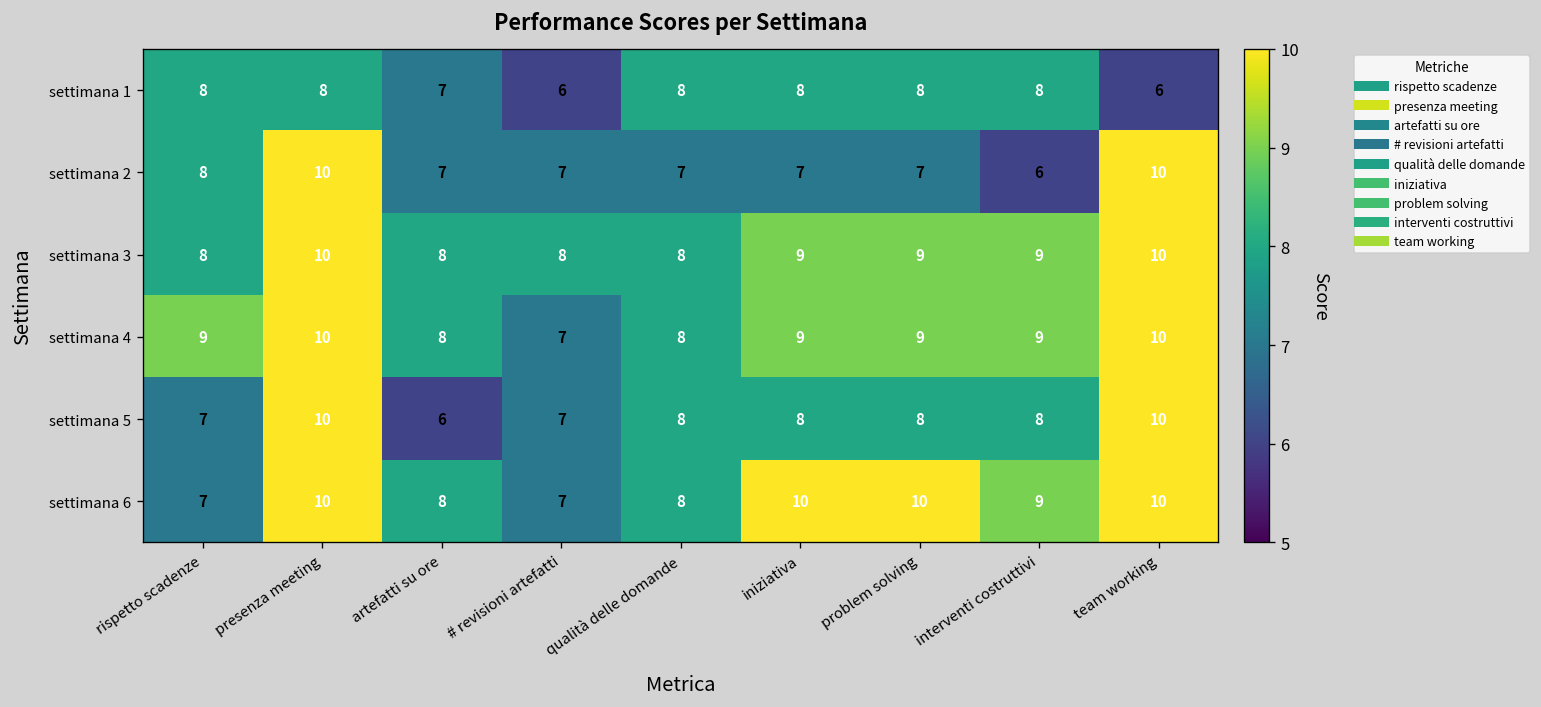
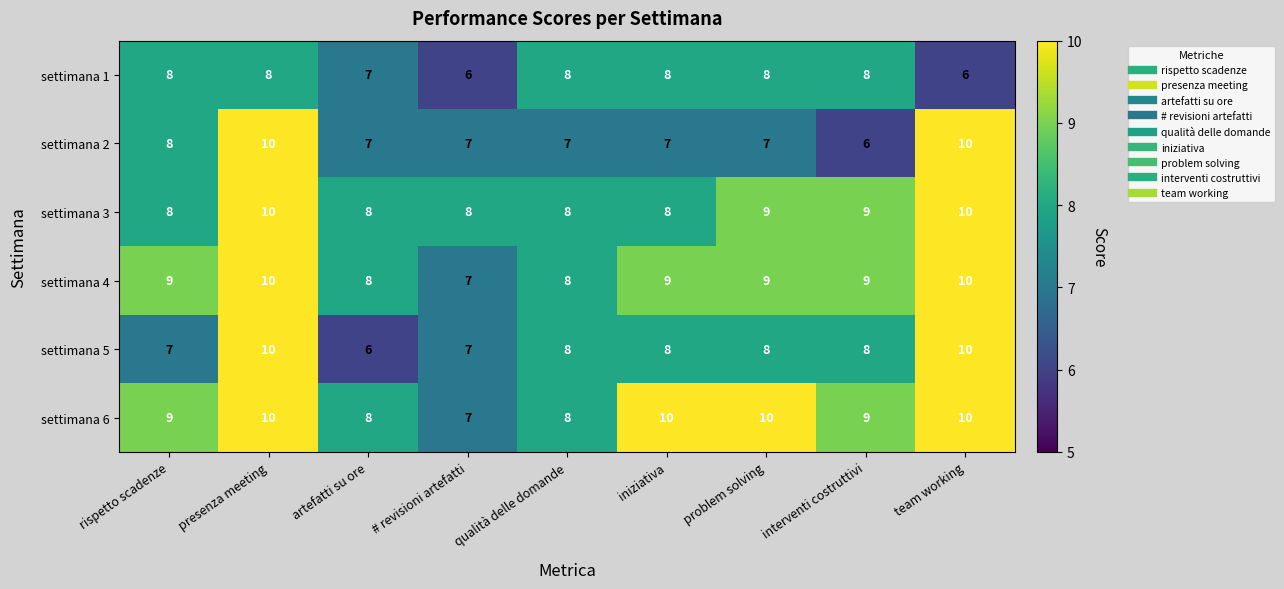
settimana 3, iniziativa: 9 -> 8
settimana 6, rispetto scadenze: 7 -> 9
